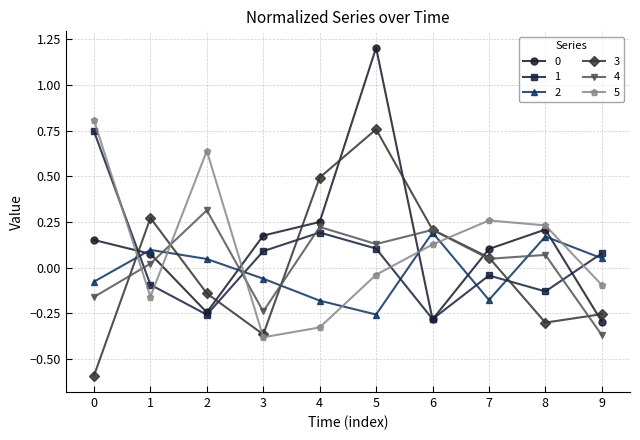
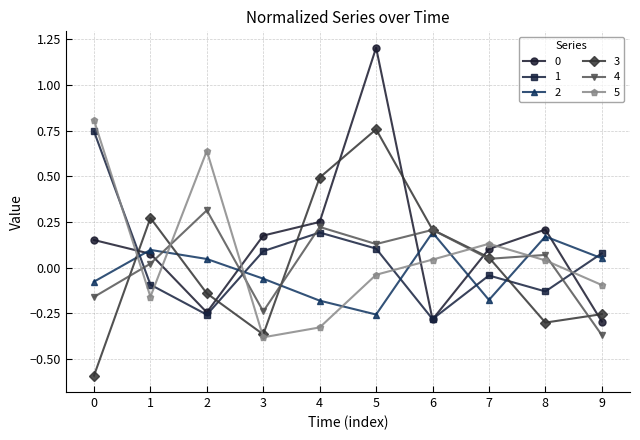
5, 6: 0.13 -> 0.04
5, 7: 0.26 -> 0.13
5, 8: 0.23 -> 0.04
